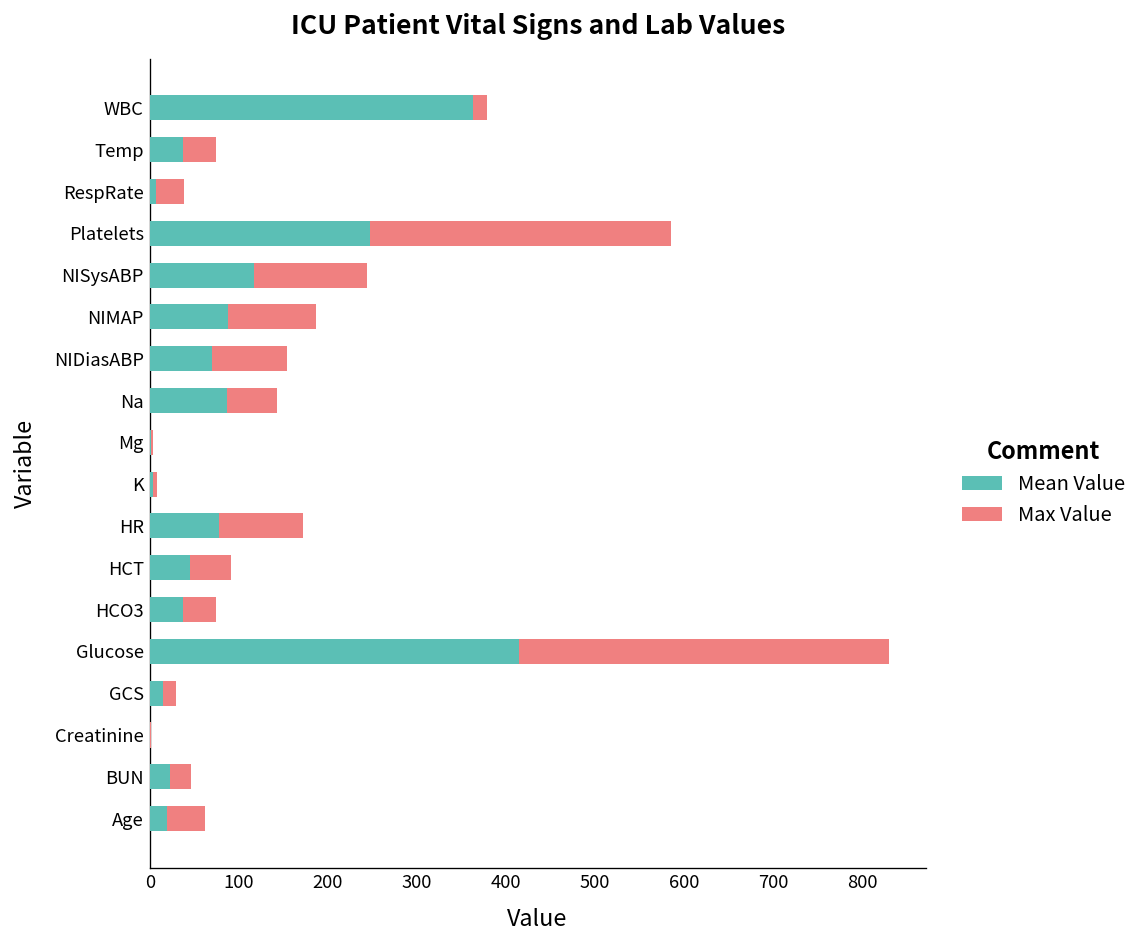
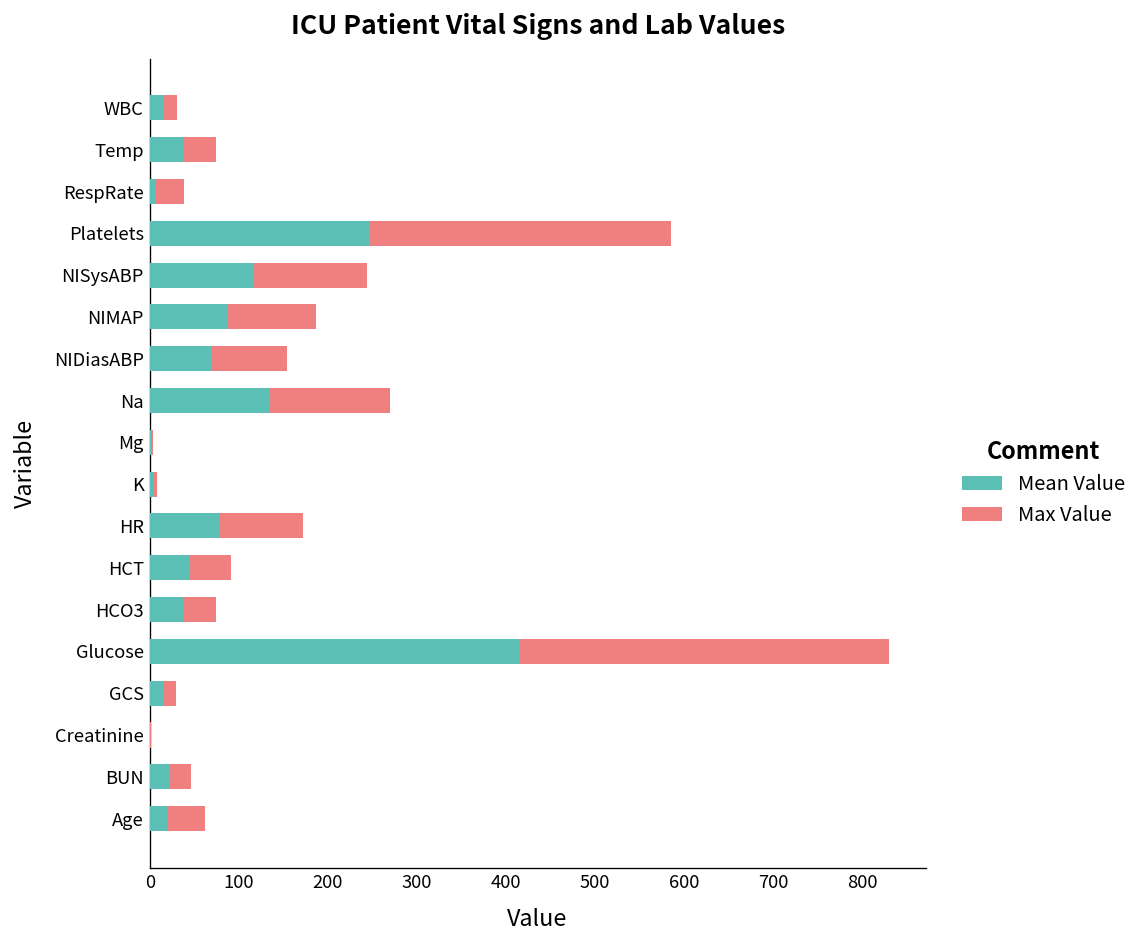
Mean Value, WBC: 360 -> 20
Mean Value, Na: 90 -> 140
Max Value, Na: 60 -> 140
